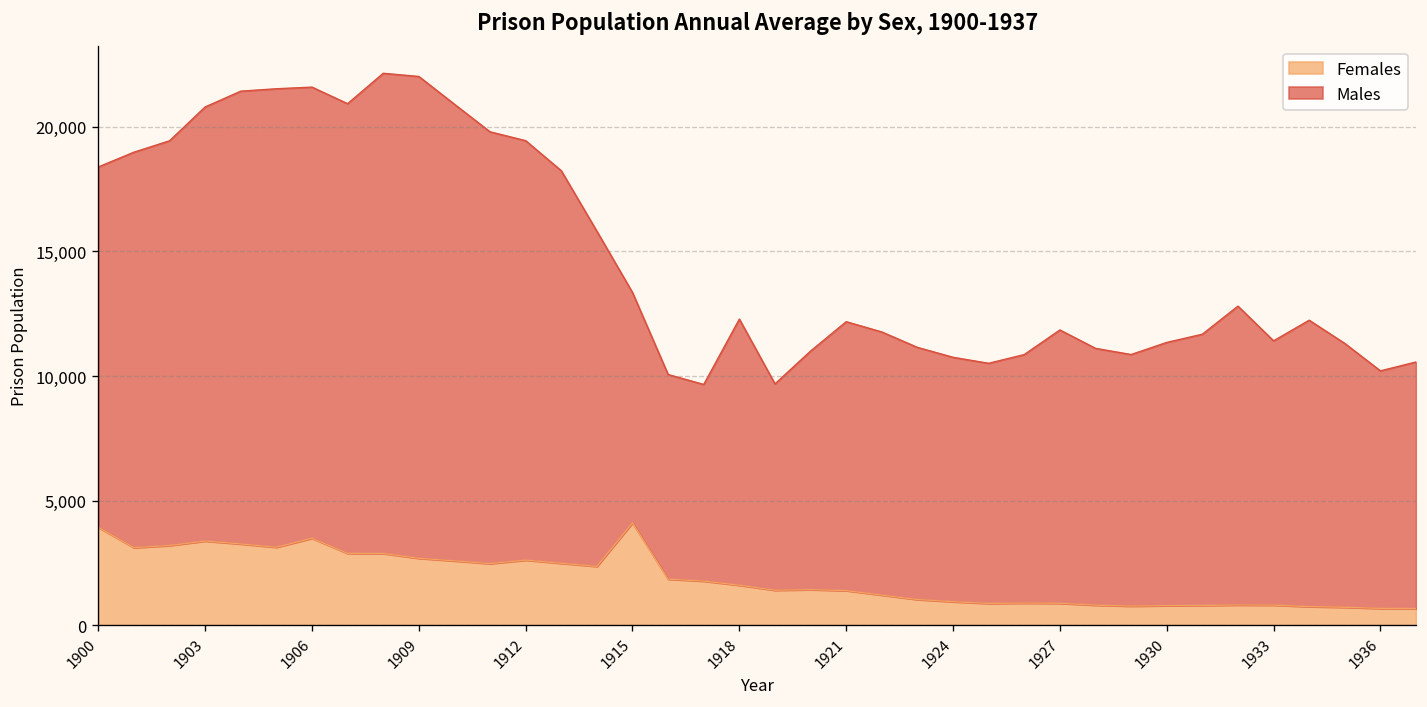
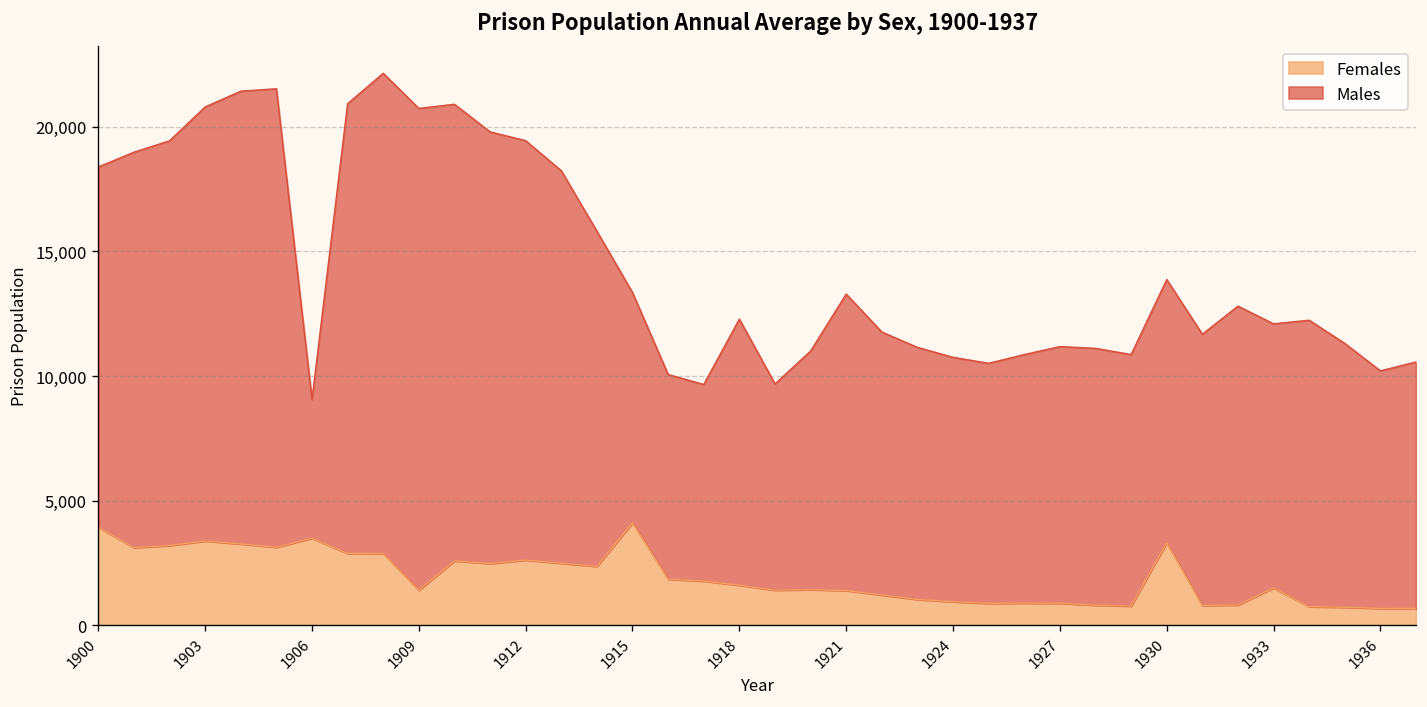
Males, 1906: 18,100 -> 5,600
Females, 1909: 2,700 -> 1,400
Males, 1921: 10,800 -> 11,900
Males, 1927: 11,000 -> 10,300
Females, 1930: 800 -> 3,300
Females, 1933: 800 -> 1,500
